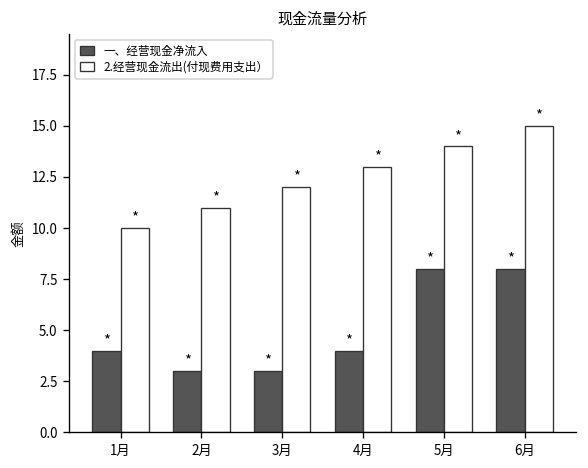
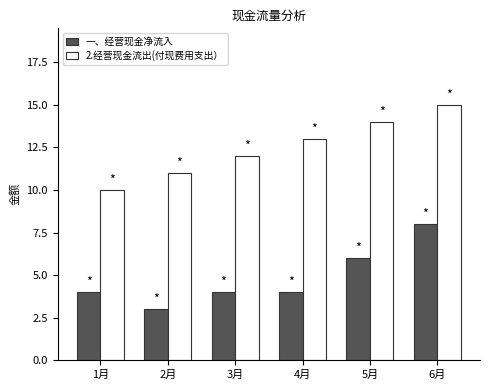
一、经营现金净流入, 3月: 3 -> 4
一、经营现金净流入, 5月: 8 -> 6
